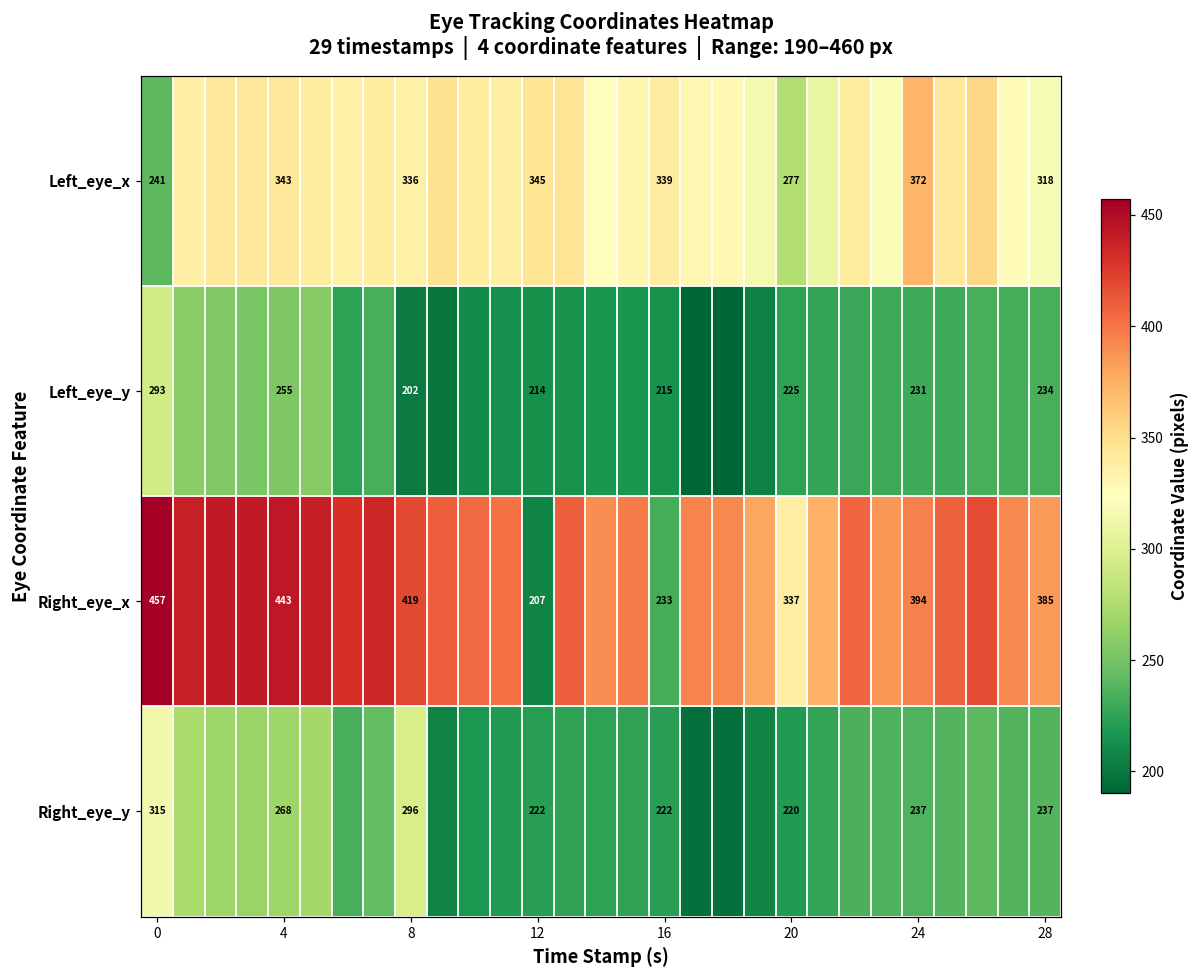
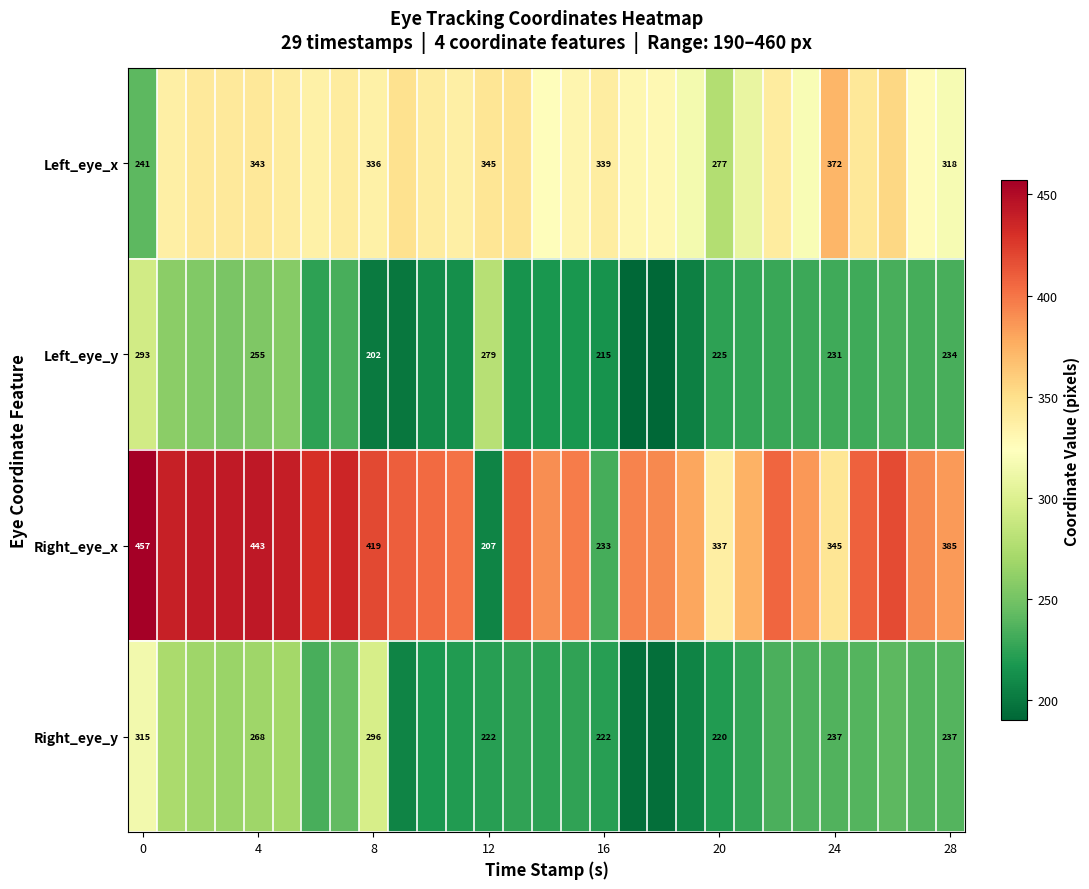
Left_eye_y, 12: 214 -> 279
Right_eye_x, 24: 394 -> 345
